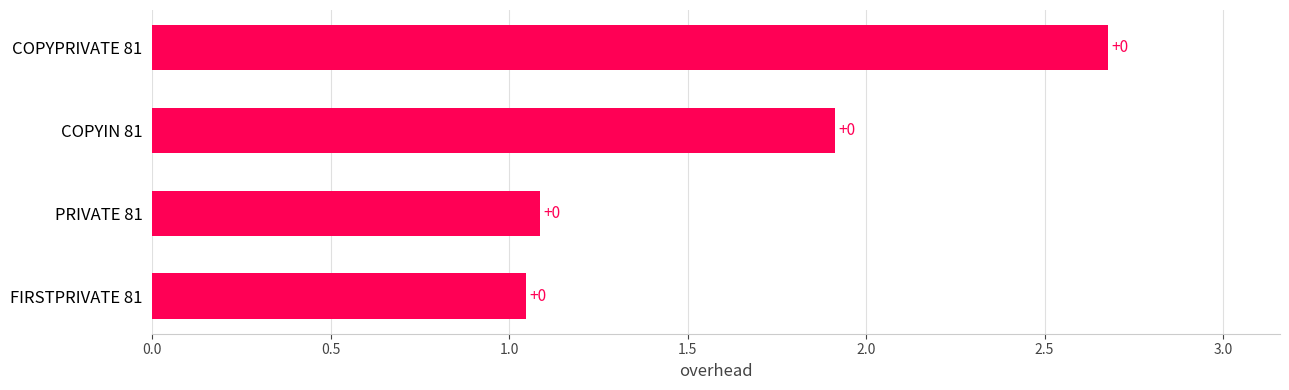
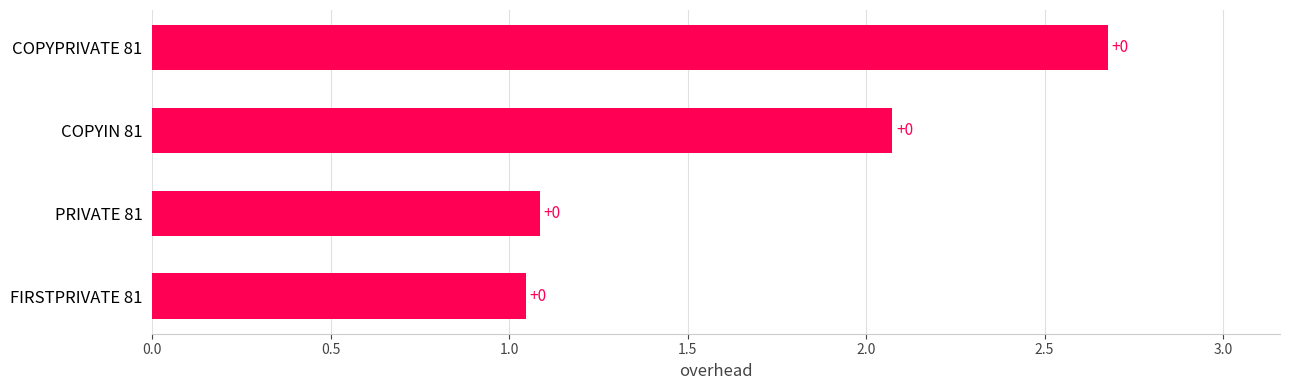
COPYIN 81: 1.91 -> 2.07
